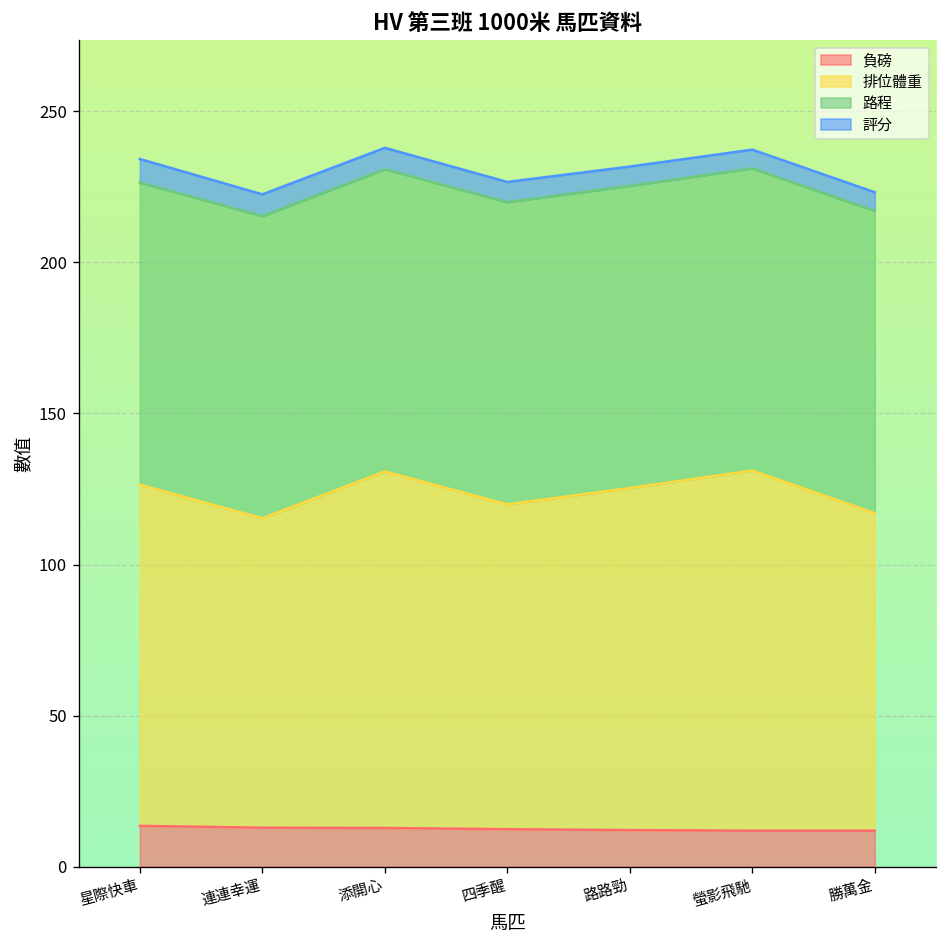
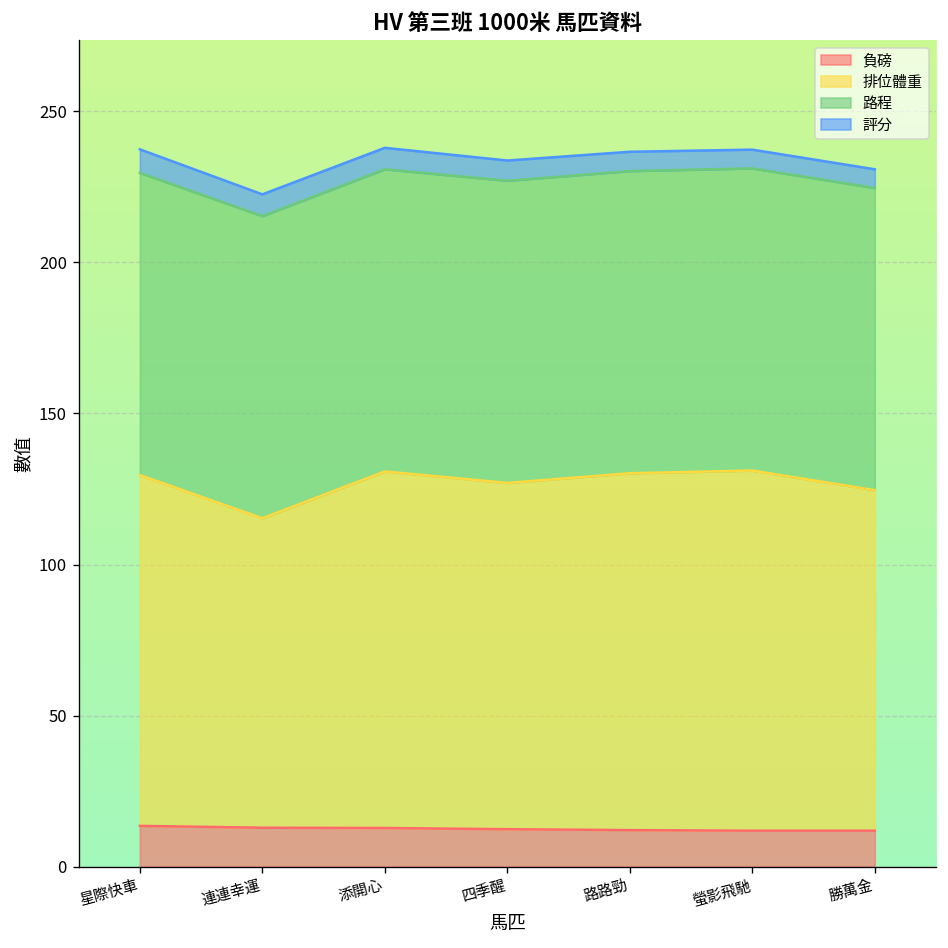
排位體重, 星際快車: 113 -> 116
排位體重, 四季醒: 108 -> 115
排位體重, 路路勁: 113 -> 118
排位體重, 勝萬金: 105 -> 113
